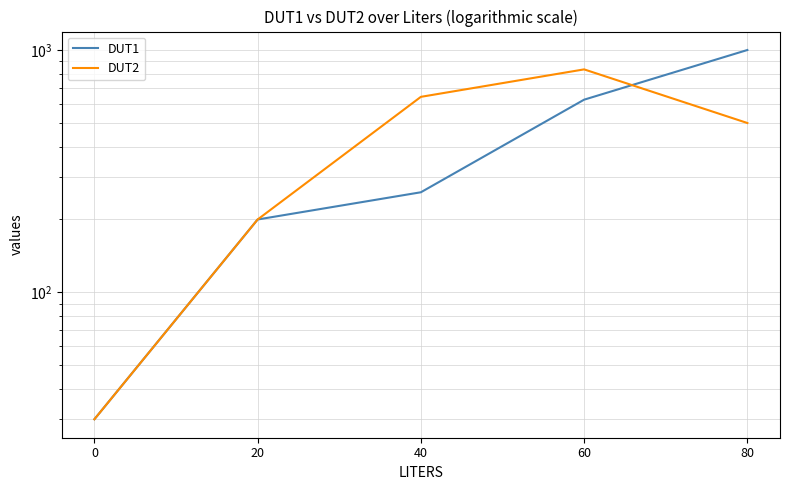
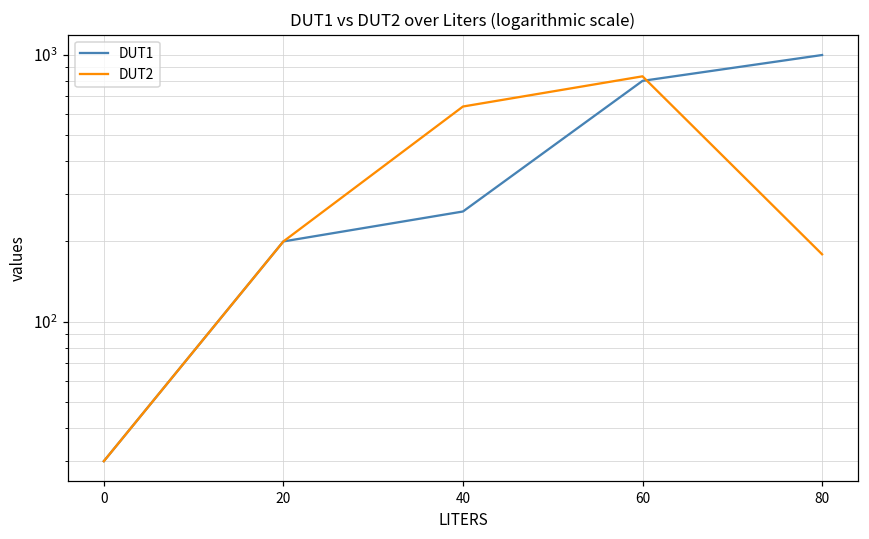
DUT1, 60: 620 -> 800
DUT2, 80: 500 -> 180
